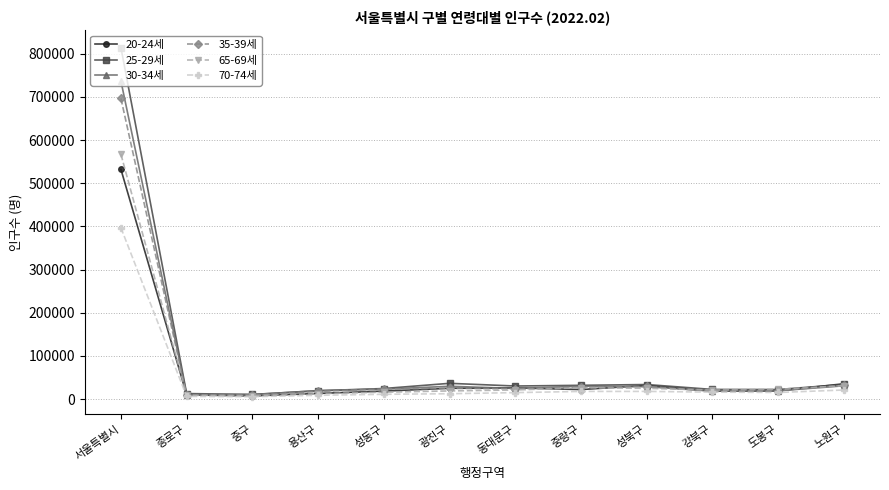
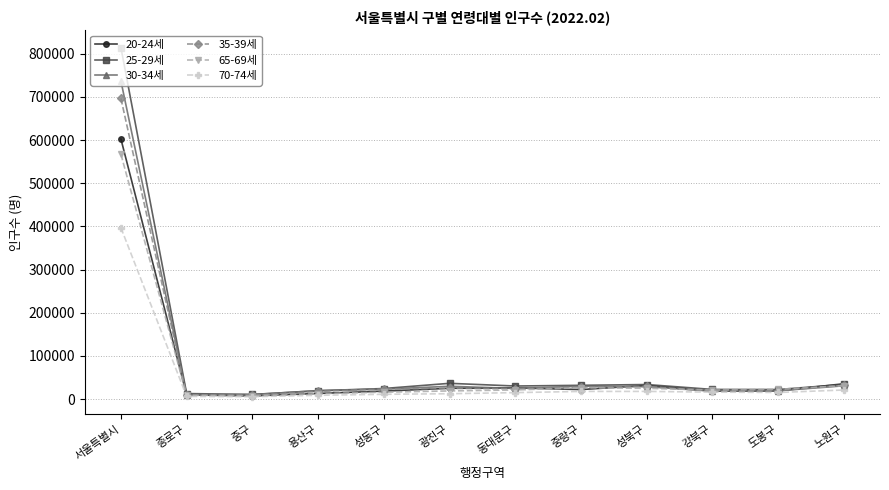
20-24세, 서울특별시: 530000 -> 600000
